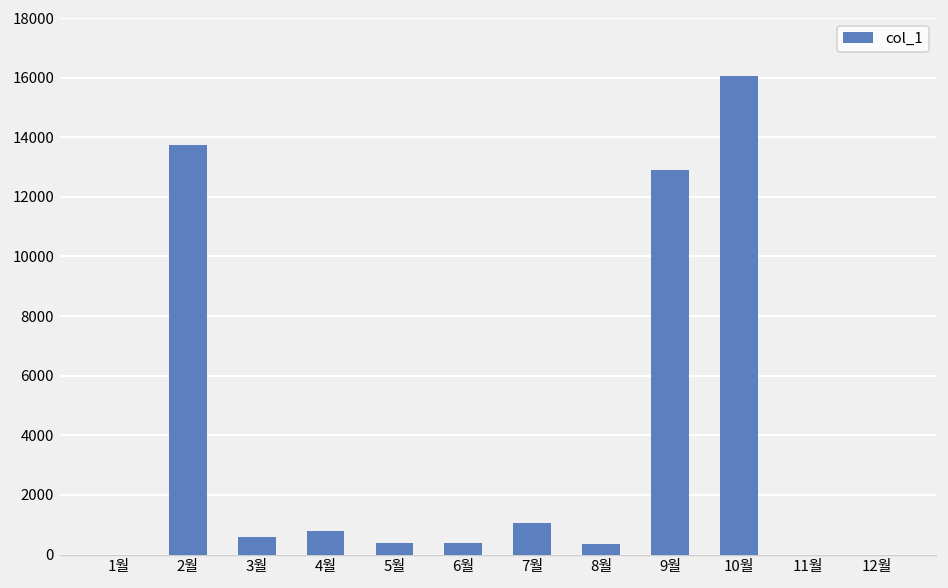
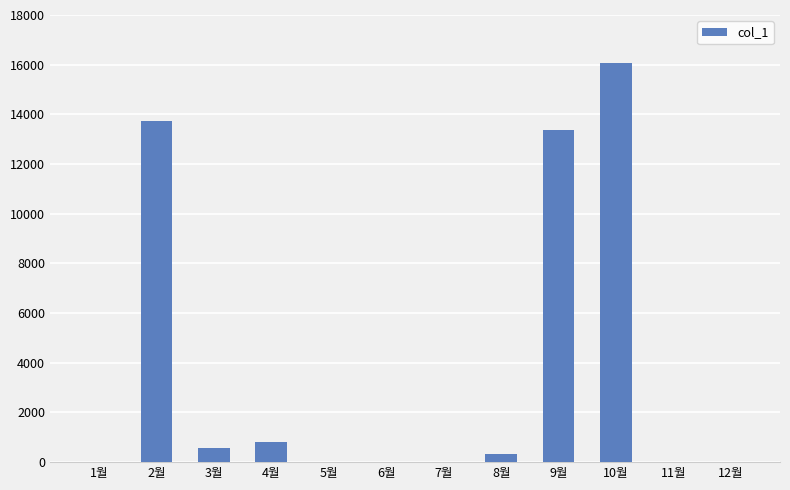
5월: 400 -> 0
6월: 400 -> 0
7월: 1100 -> 0
9월: 12900 -> 13400
